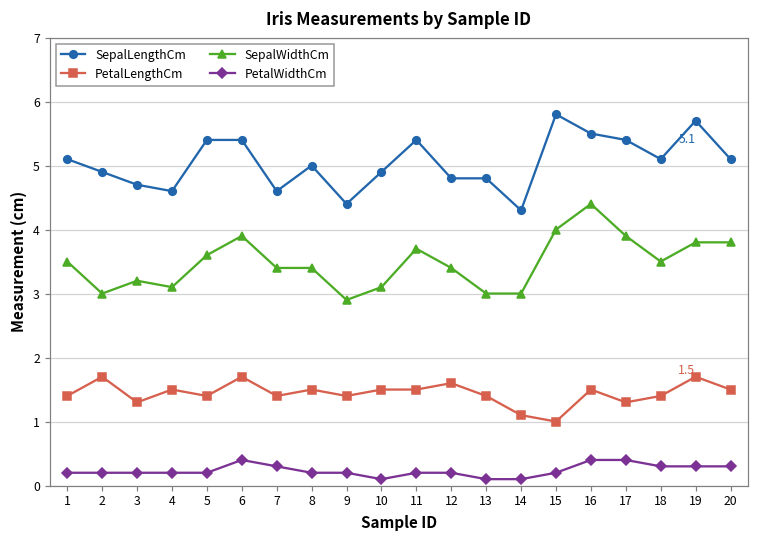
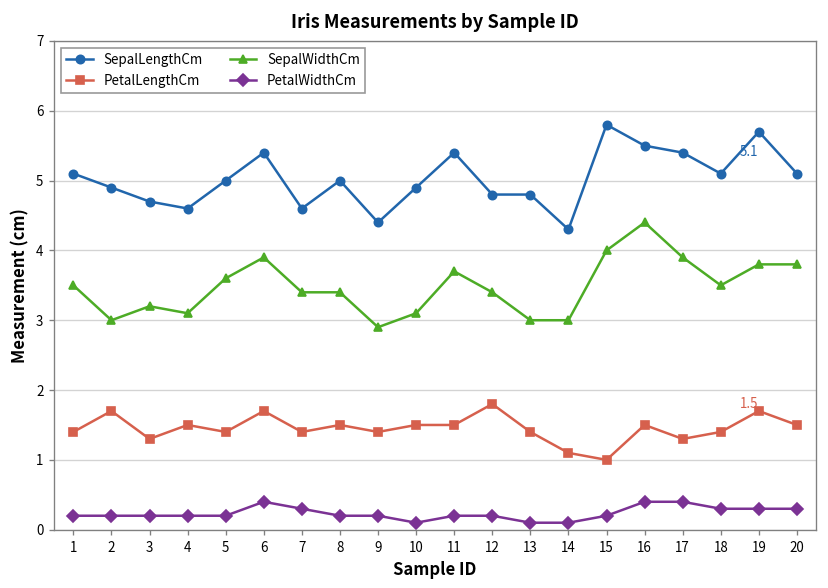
SepalLengthCm, 5: 5.4 -> 5.0
PetalLengthCm, 12: 1.6 -> 1.8
